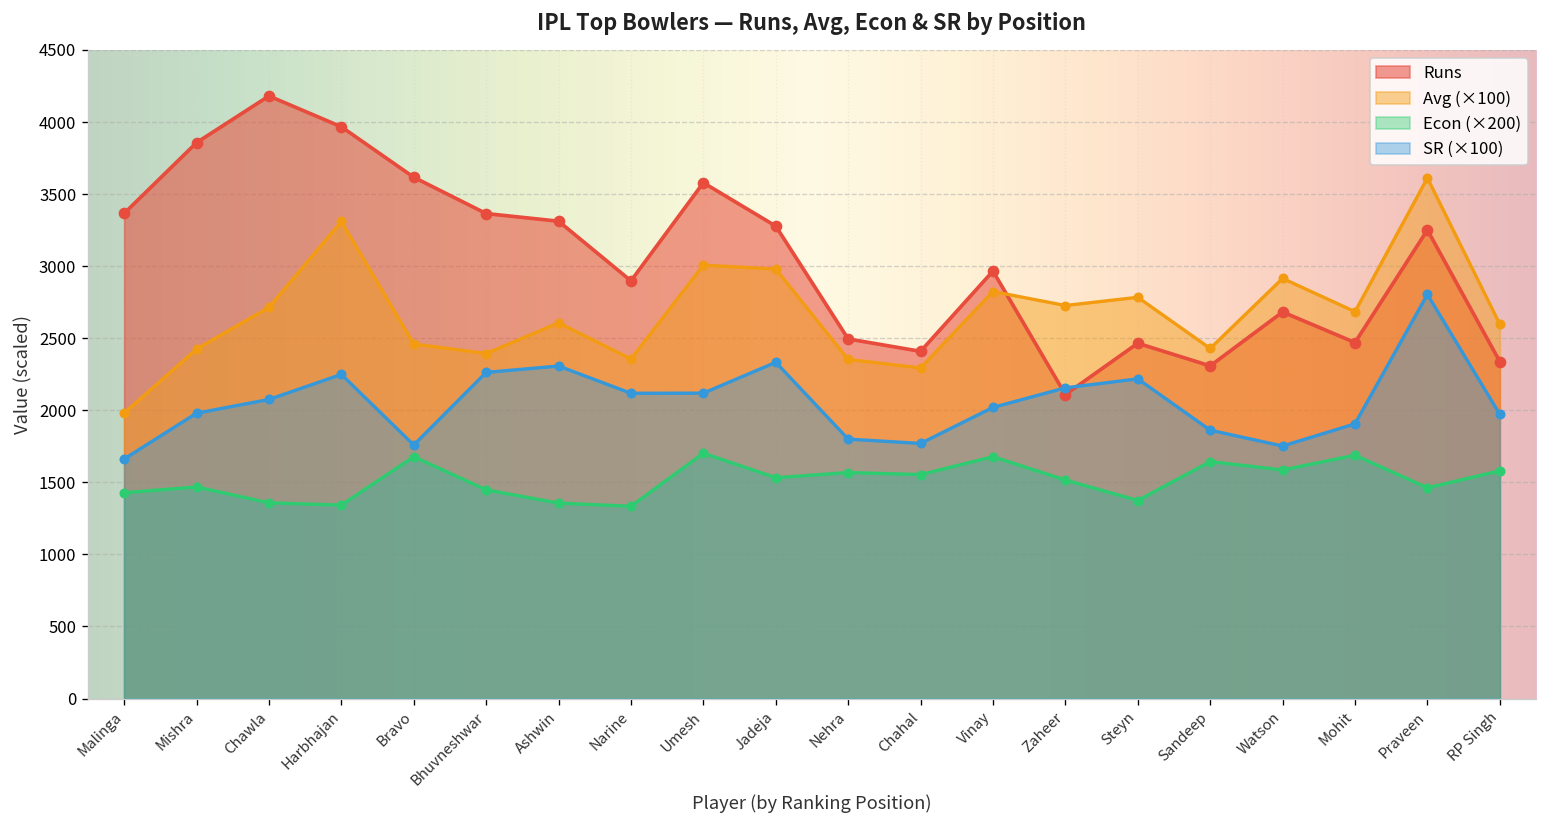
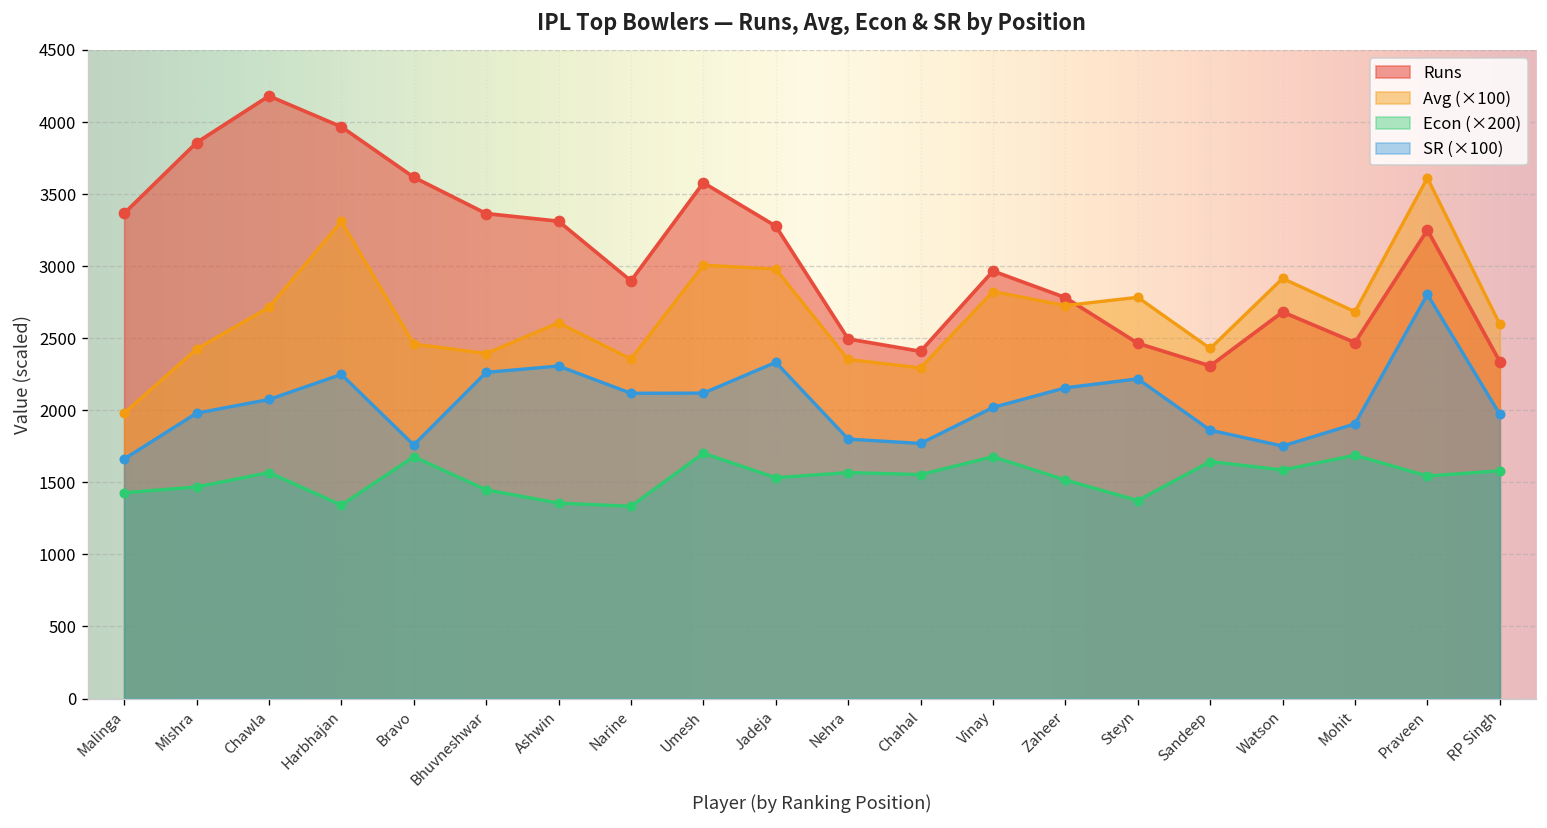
Econ (×200), Chawla: 1360 -> 1570
Runs, Zaheer: 2110 -> 2780
Econ (×200), Praveen: 1460 -> 1540
